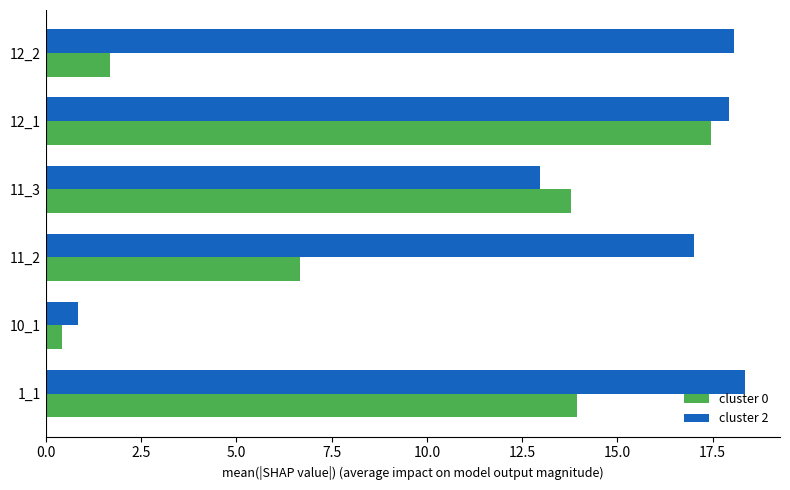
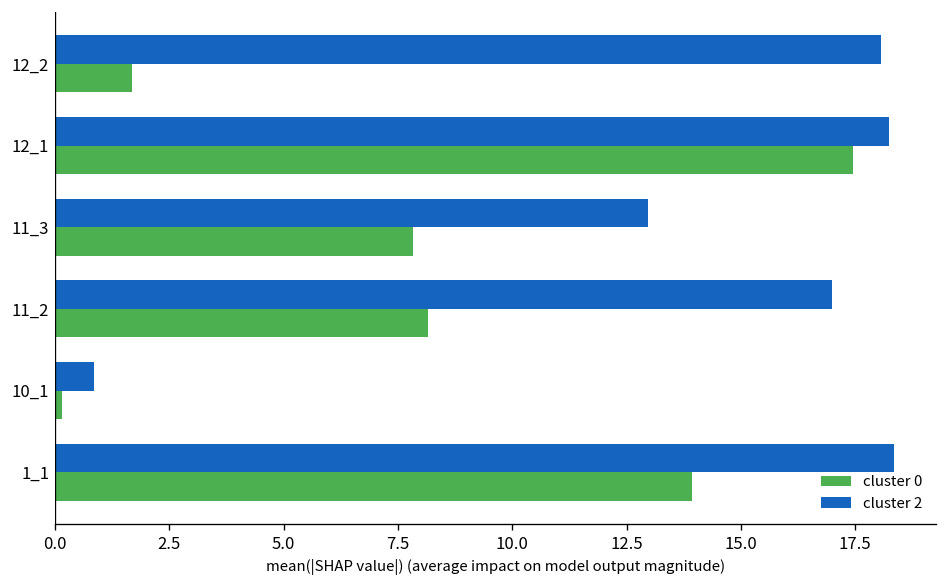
cluster 2, 12_1: 17.9 -> 18.2
cluster 0, 11_3: 13.8 -> 7.8
cluster 0, 11_2: 6.7 -> 8.2
cluster 0, 10_1: 0.4 -> 0.2
